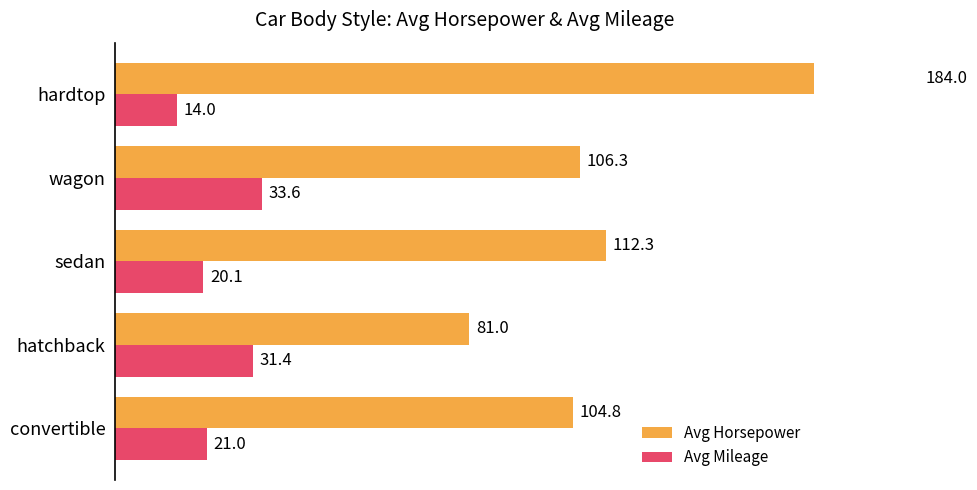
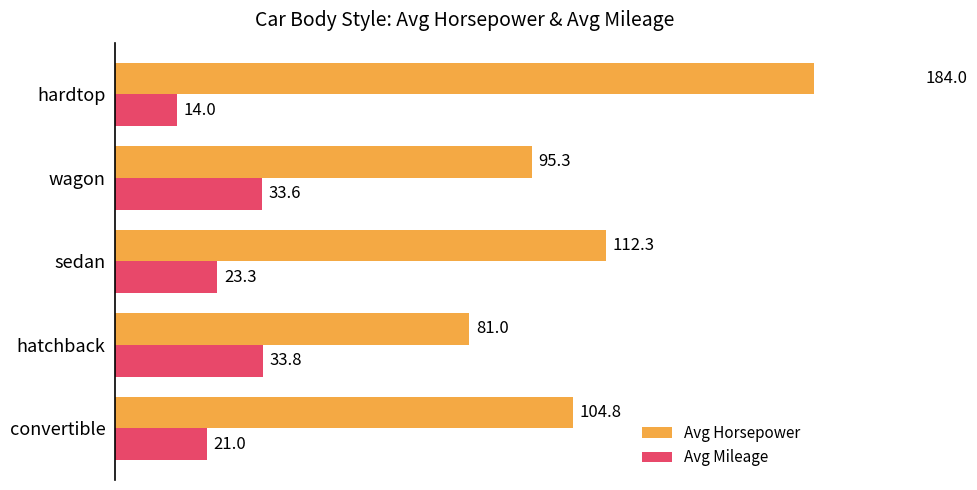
Avg Horsepower, wagon: 106.3 -> 95.3
Avg Mileage, sedan: 20.1 -> 23.3
Avg Mileage, hatchback: 31.4 -> 33.8
